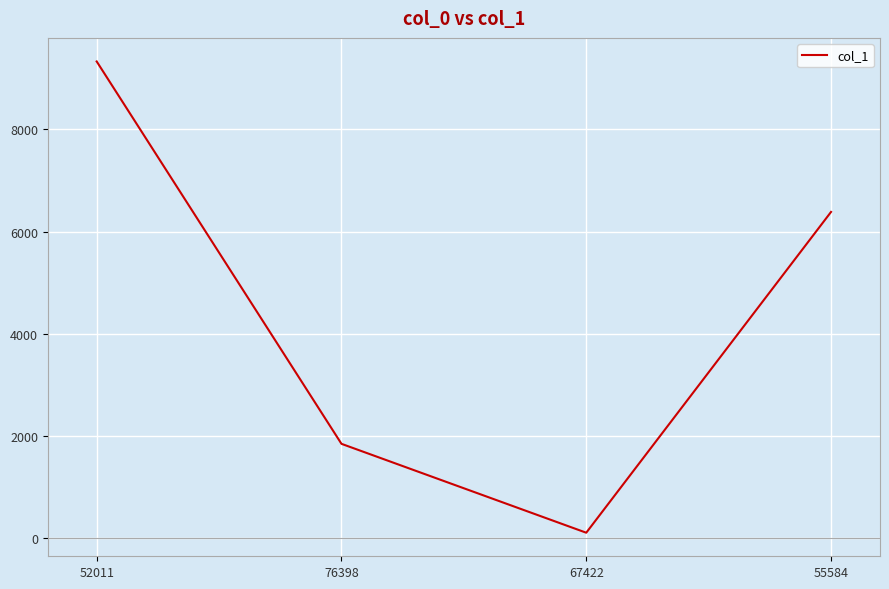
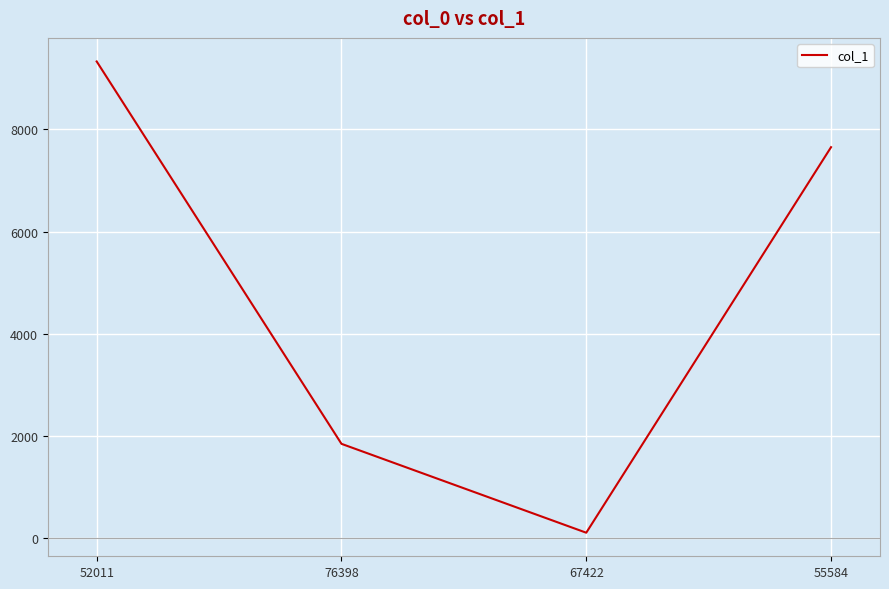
55584: 6400 -> 7700
